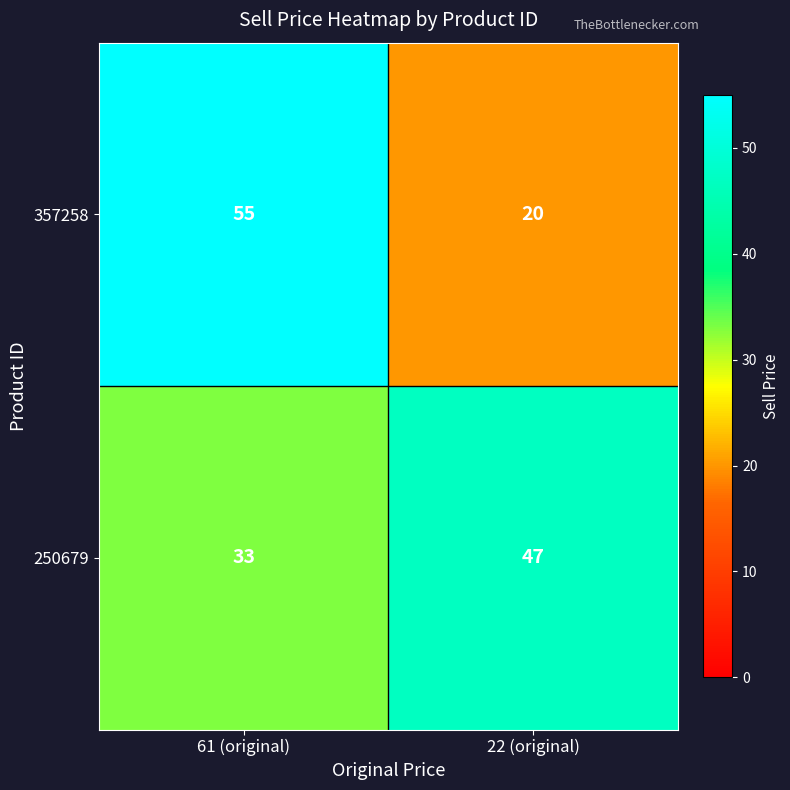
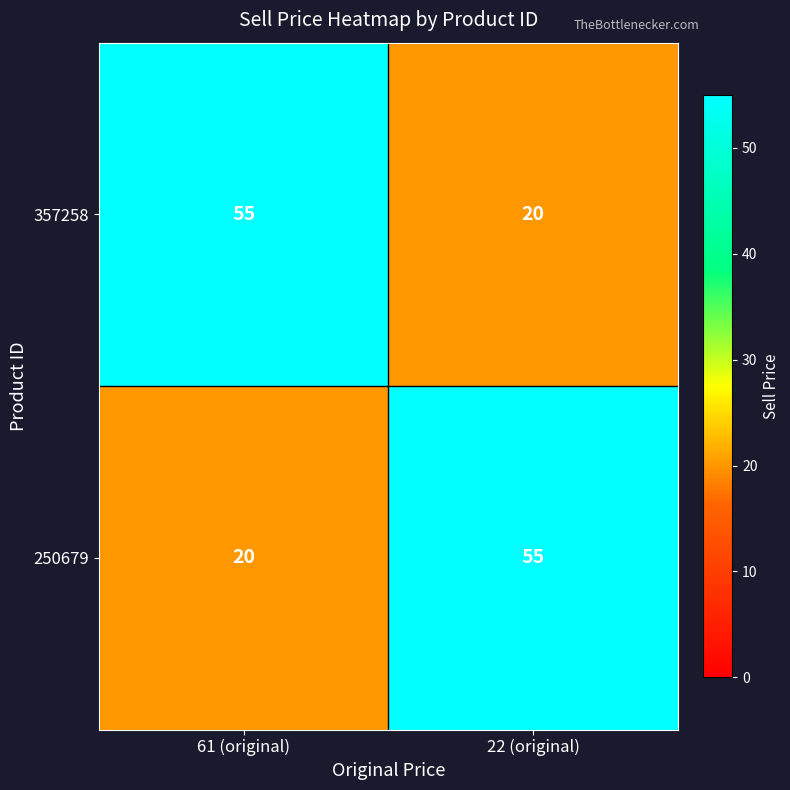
250679, 61 (original): 33 -> 20
250679, 22 (original): 47 -> 55
